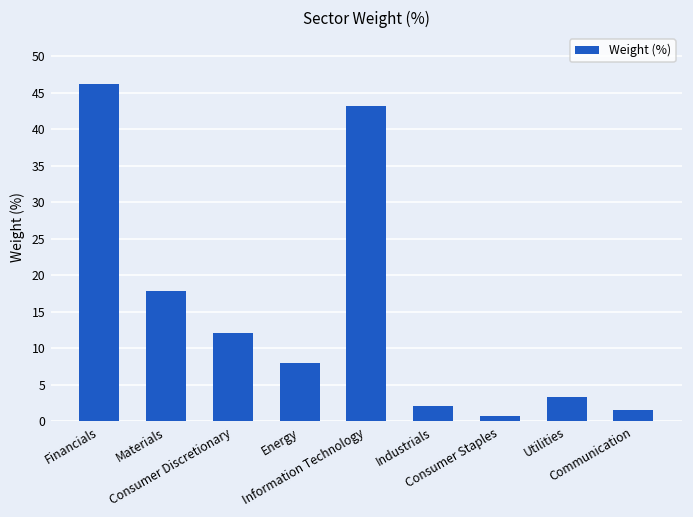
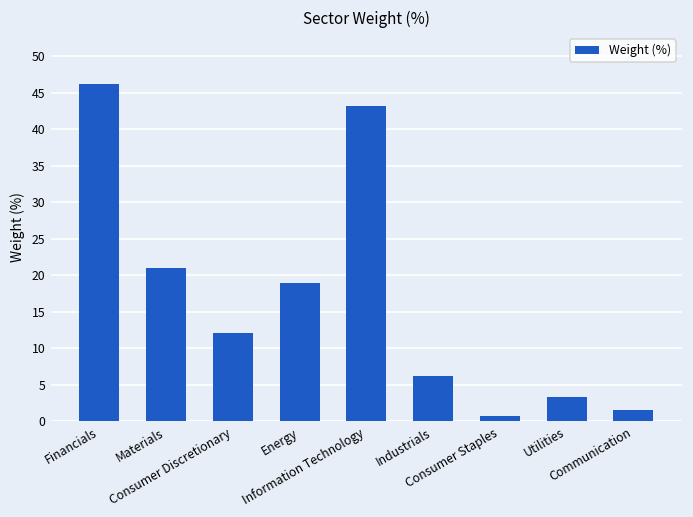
Materials: 18 -> 21
Energy: 8 -> 19
Industrials: 2 -> 6
